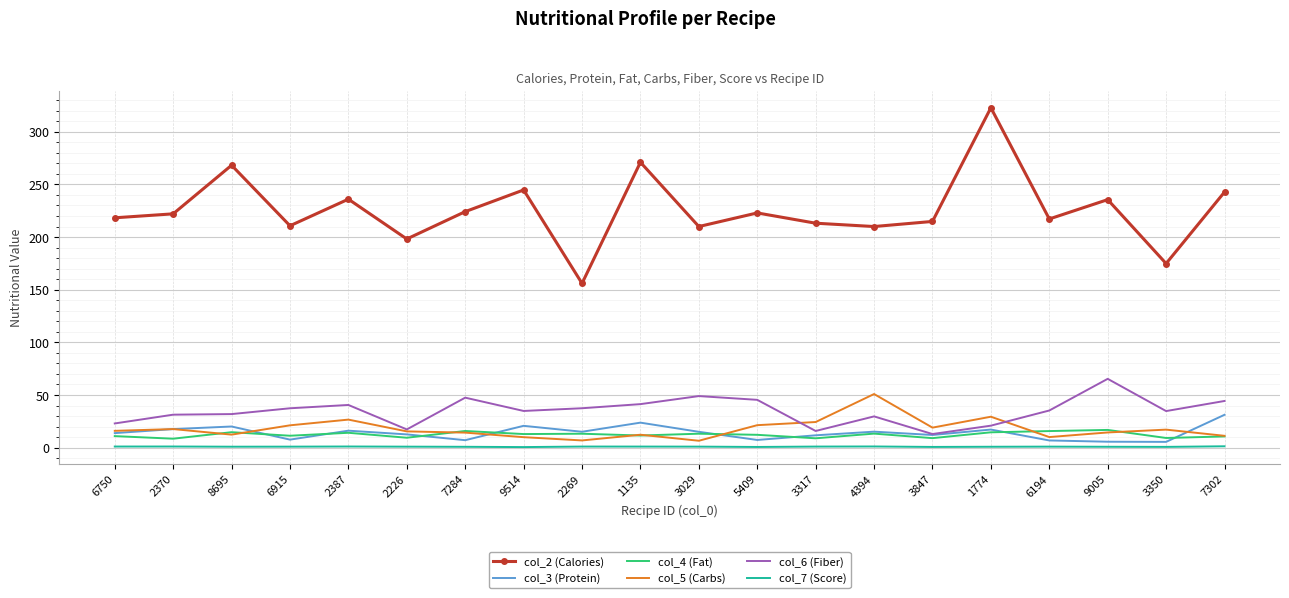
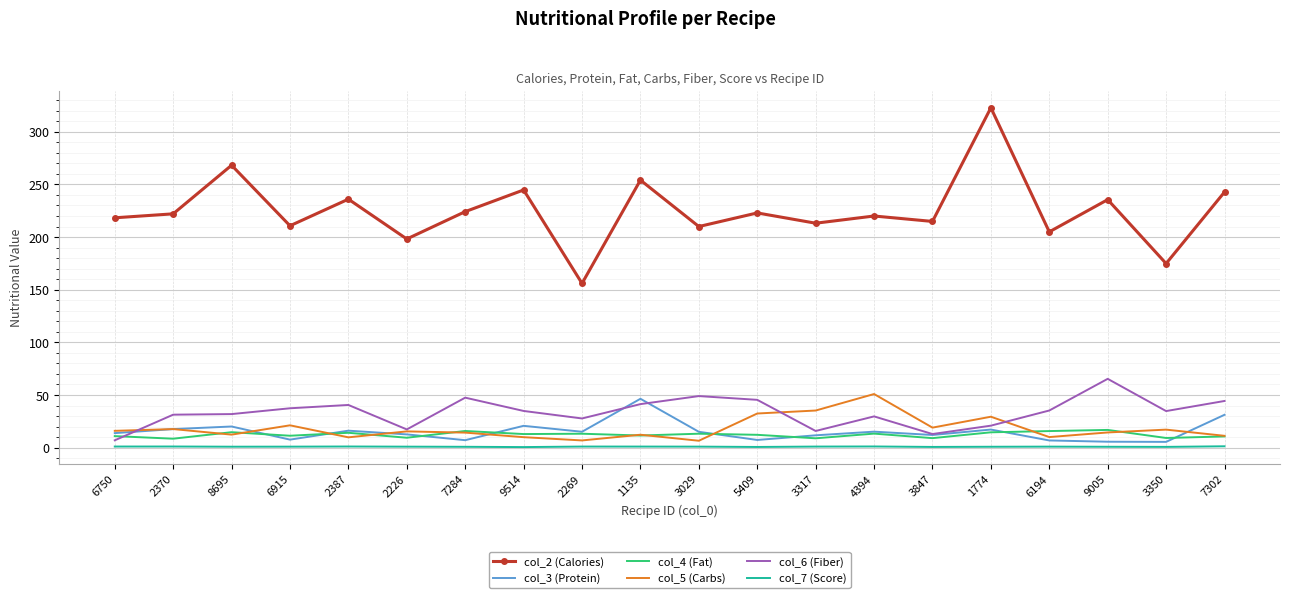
col_6 (Fiber), 6750: 23 -> 7
col_5 (Carbs), 2387: 27 -> 10
col_6 (Fiber), 2269: 37 -> 28
col_2 (Calories), 1135: 271 -> 254
col_3 (Protein), 1135: 24 -> 46
col_5 (Carbs), 5409: 21 -> 32
col_5 (Carbs), 3317: 24 -> 35
col_2 (Calories), 4394: 210 -> 220
col_2 (Calories), 6194: 217 -> 205
